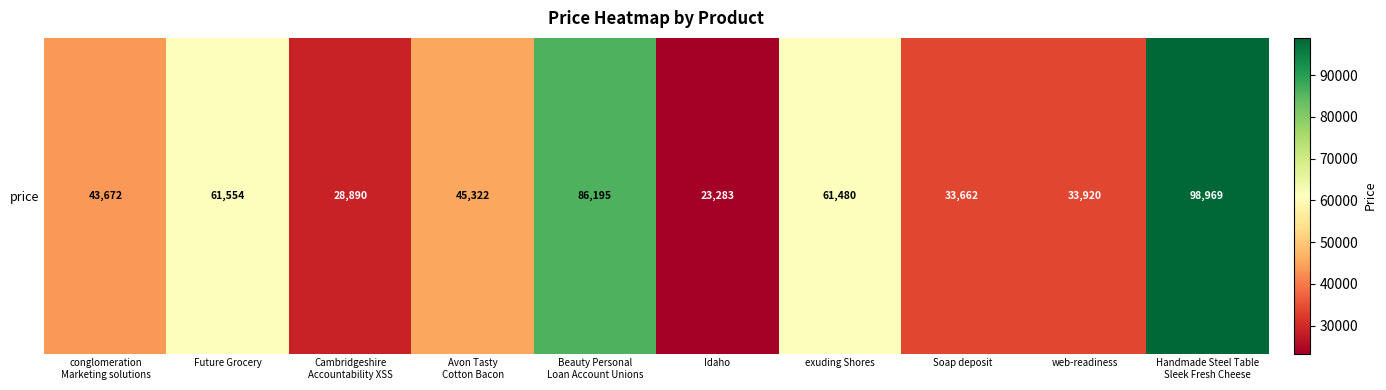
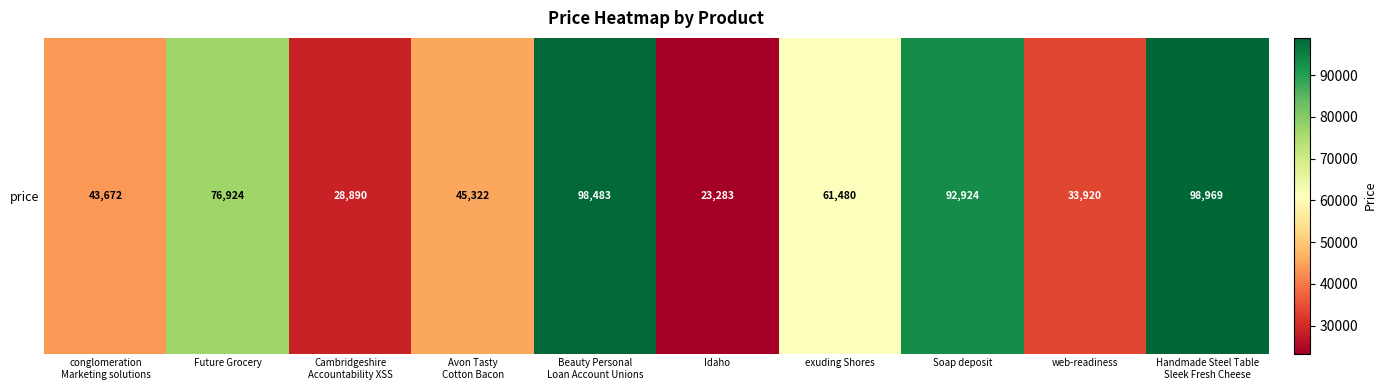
price, Future Grocery: 61,554 -> 76,924
price, Beauty Personal Loan Account Unions: 86,195 -> 98,483
price, Soap deposit: 33,662 -> 92,924
